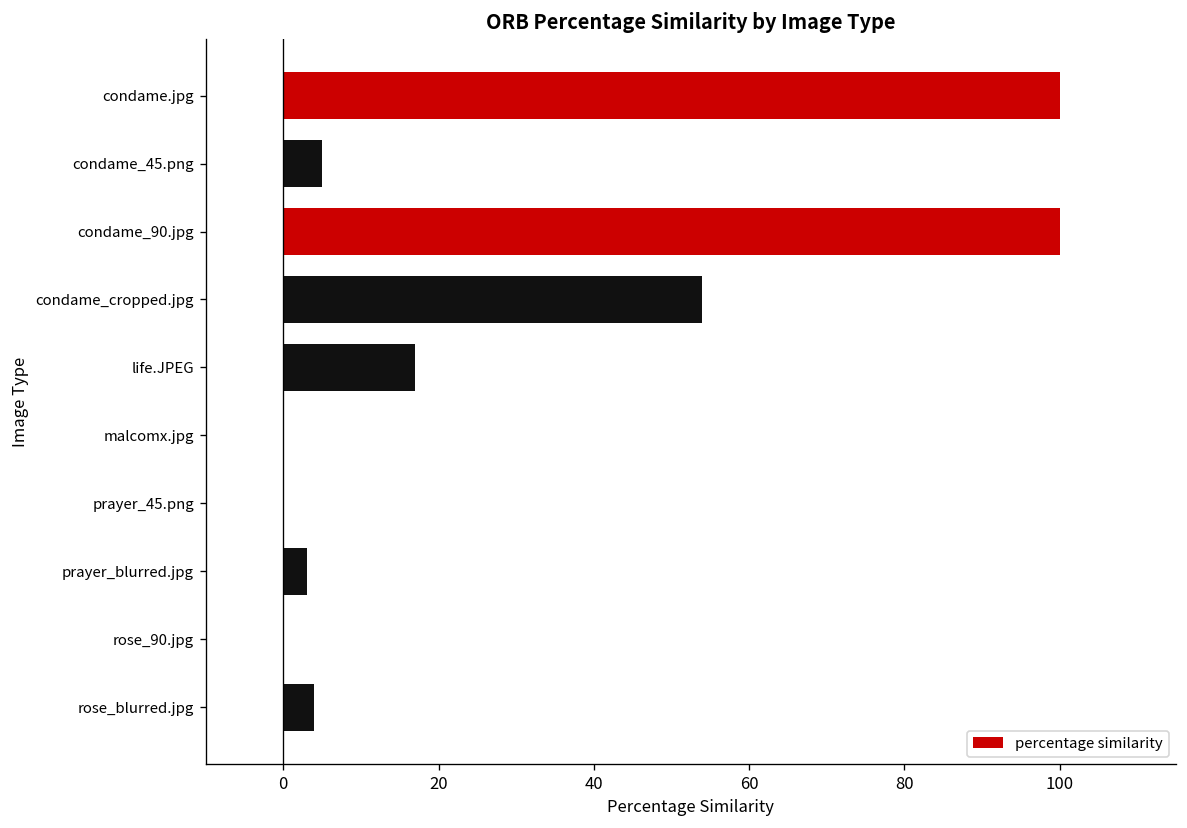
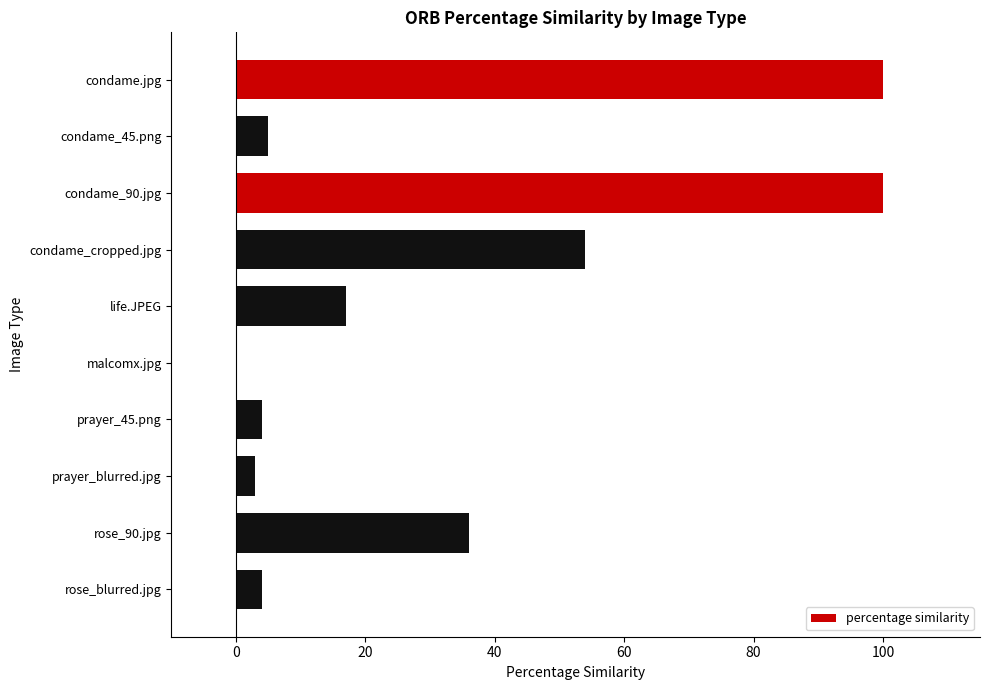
prayer_45.png: 0 -> 4
rose_90.jpg: 0 -> 36
